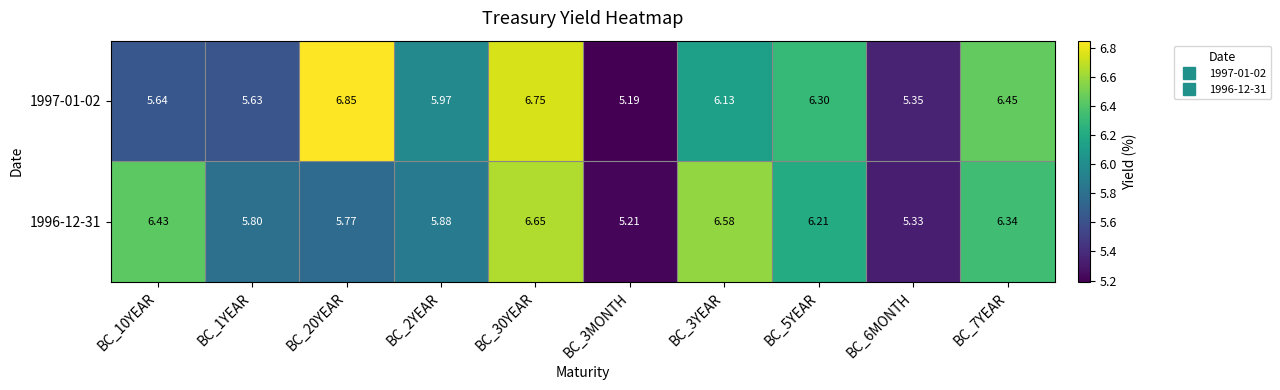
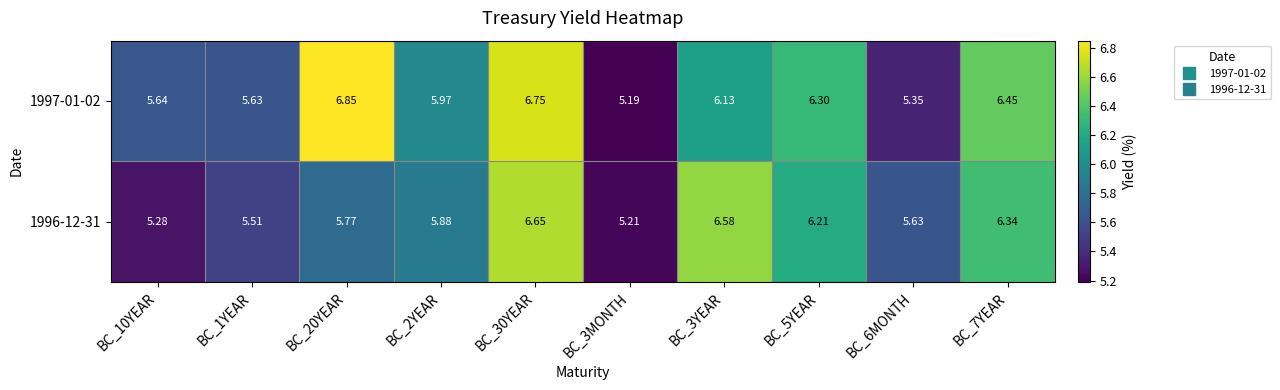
1996-12-31, BC_10YEAR: 6.43 -> 5.28
1996-12-31, BC_1YEAR: 5.80 -> 5.51
1996-12-31, BC_6MONTH: 5.33 -> 5.63
